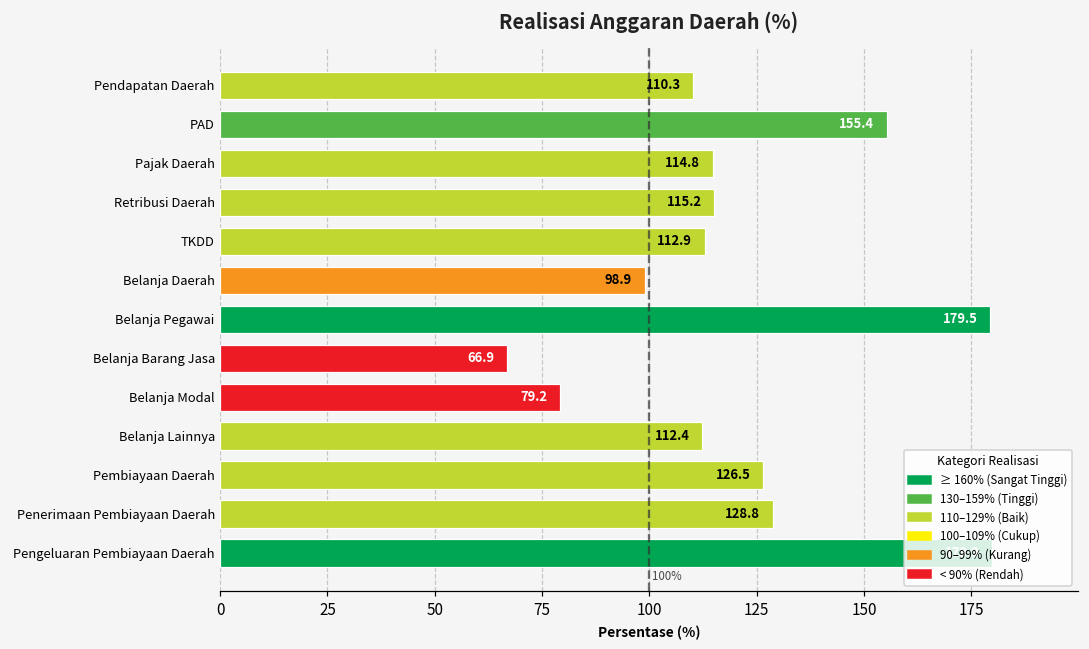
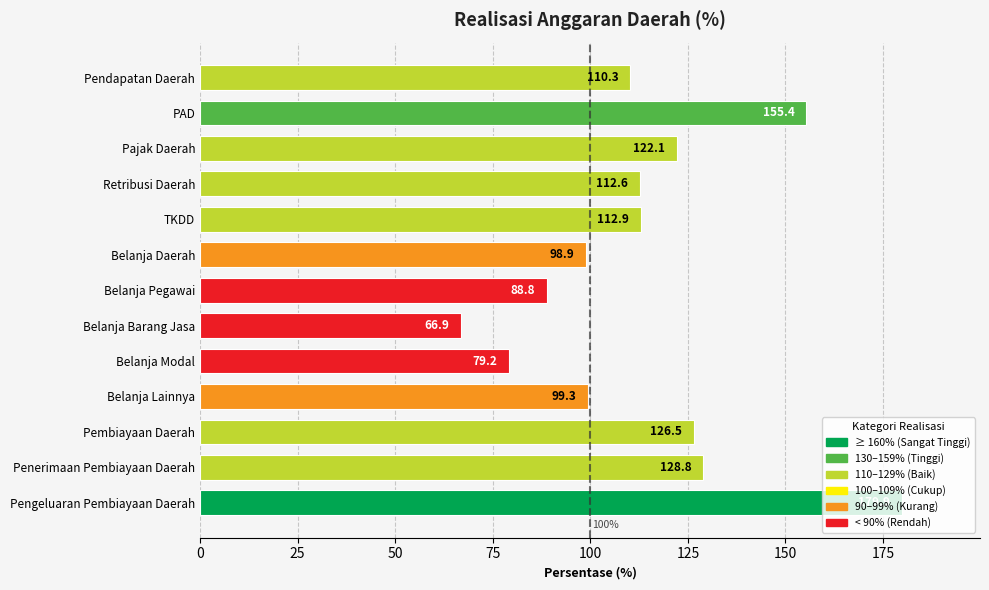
Pajak Daerah: 114.8 -> 122.1
Retribusi Daerah: 115.2 -> 112.6
Belanja Pegawai: 179.5 -> 88.8
Belanja Lainnya: 112.4 -> 99.3
